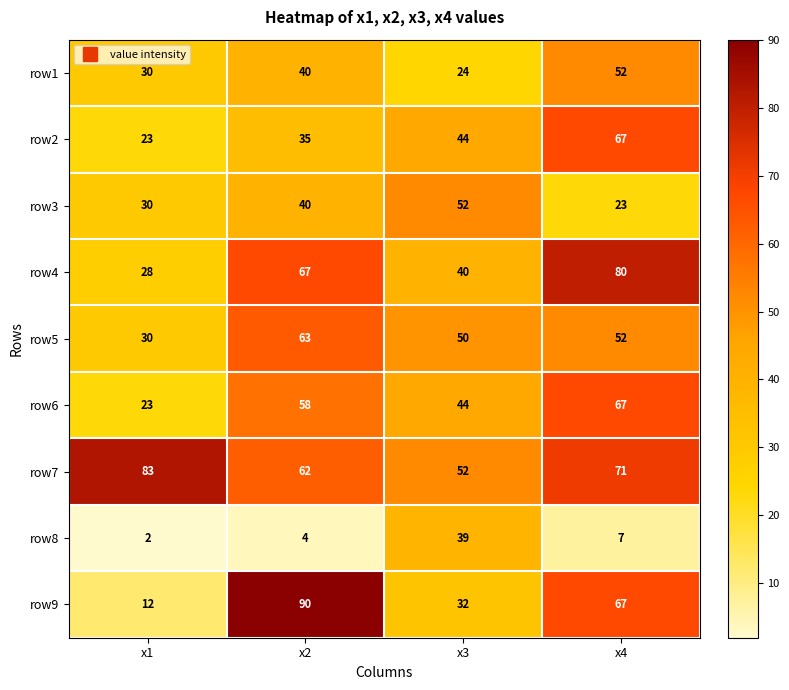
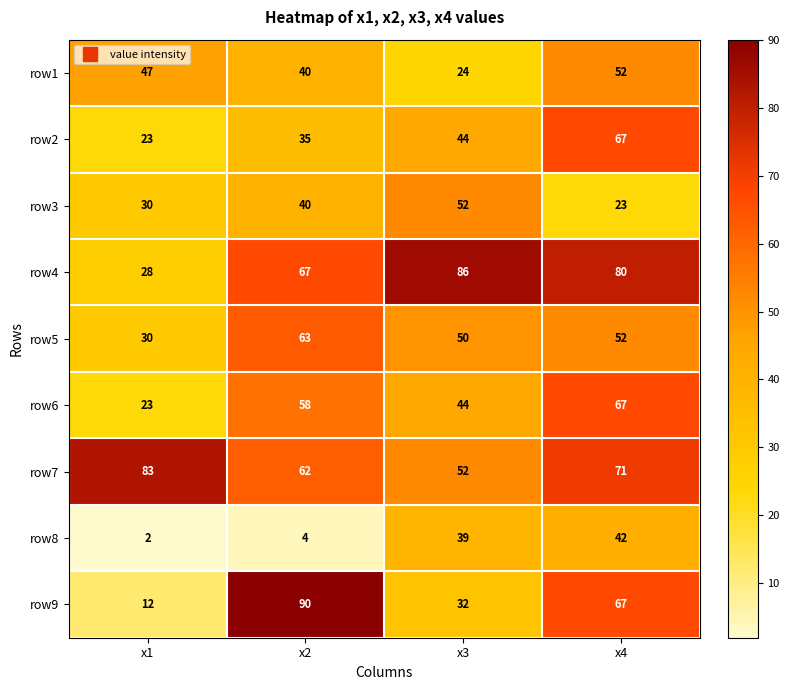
row1, x1: 30 -> 47
row4, x3: 40 -> 86
row8, x4: 7 -> 42
